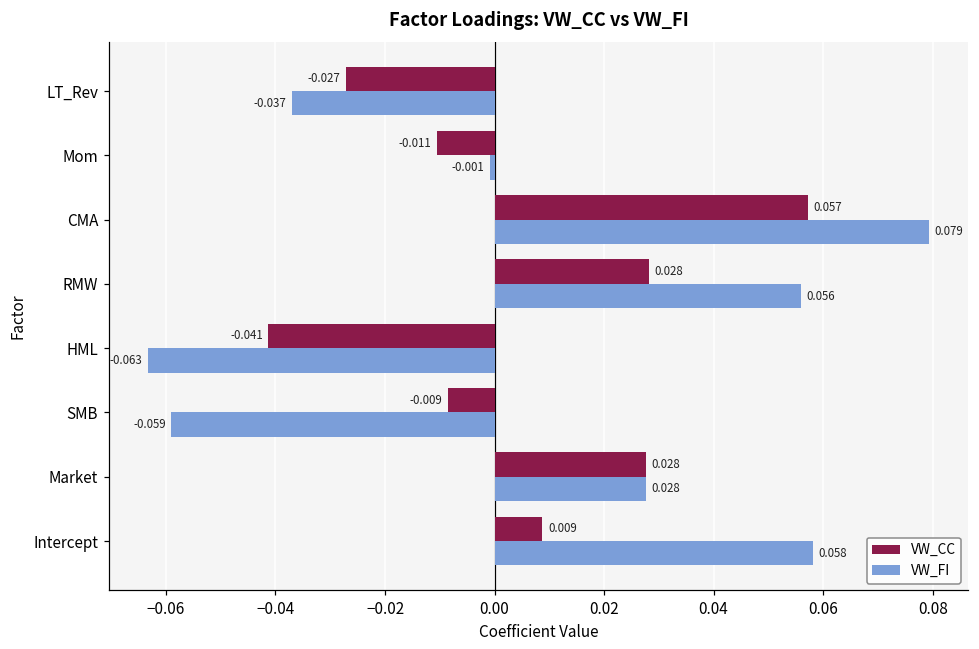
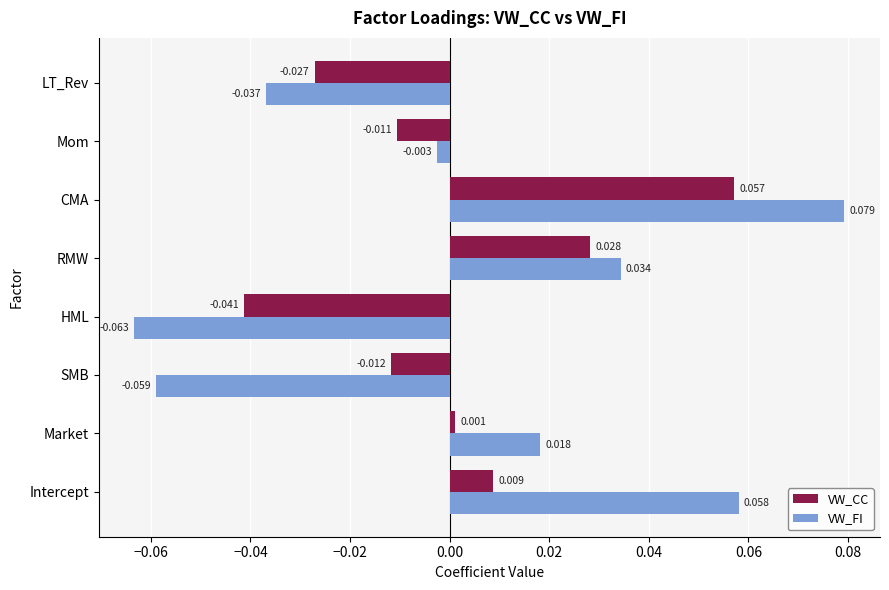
VW_FI, Mom: -0.001 -> -0.003
VW_FI, RMW: 0.056 -> 0.034
VW_CC, SMB: -0.009 -> -0.012
VW_CC, Market: 0.028 -> 0.001
VW_FI, Market: 0.028 -> 0.018
